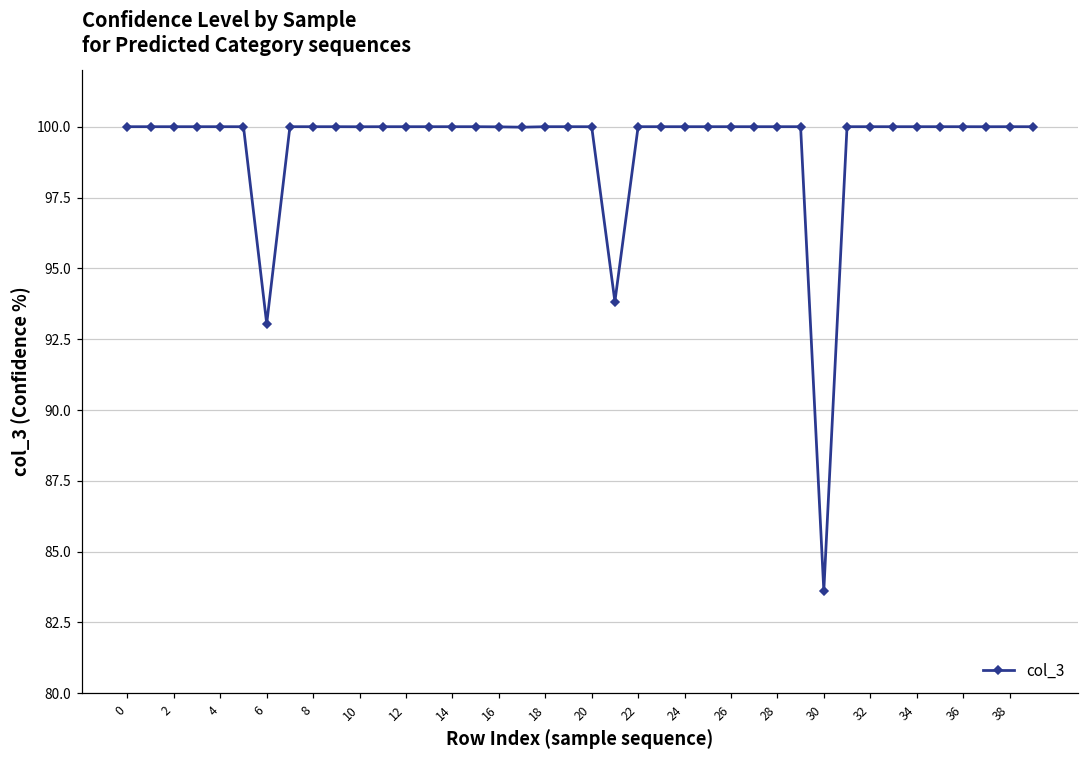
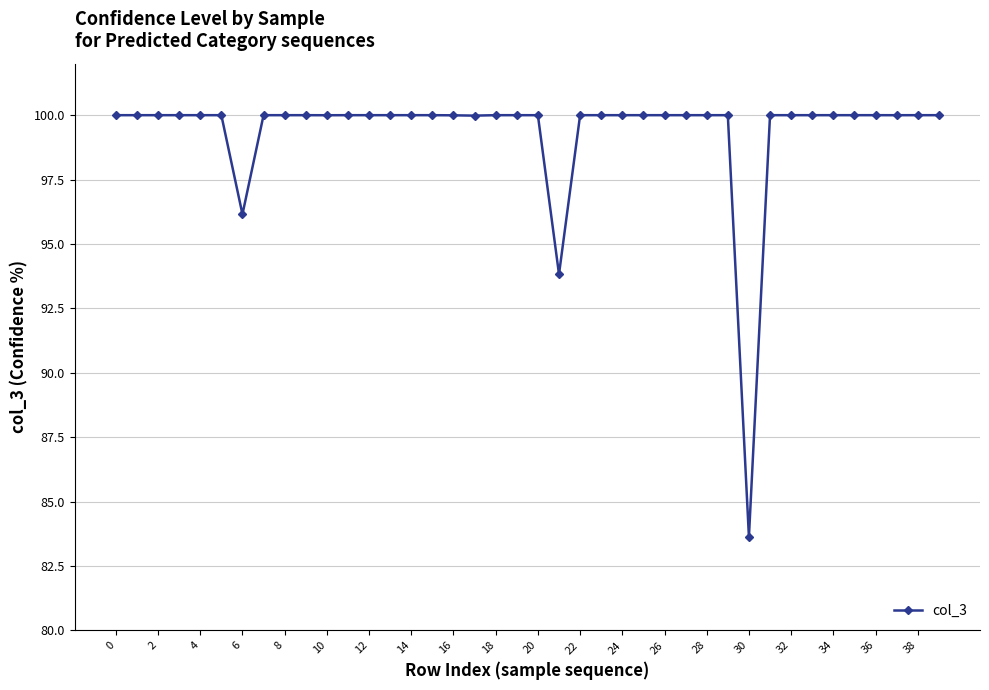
6: 93.0 -> 96.2
